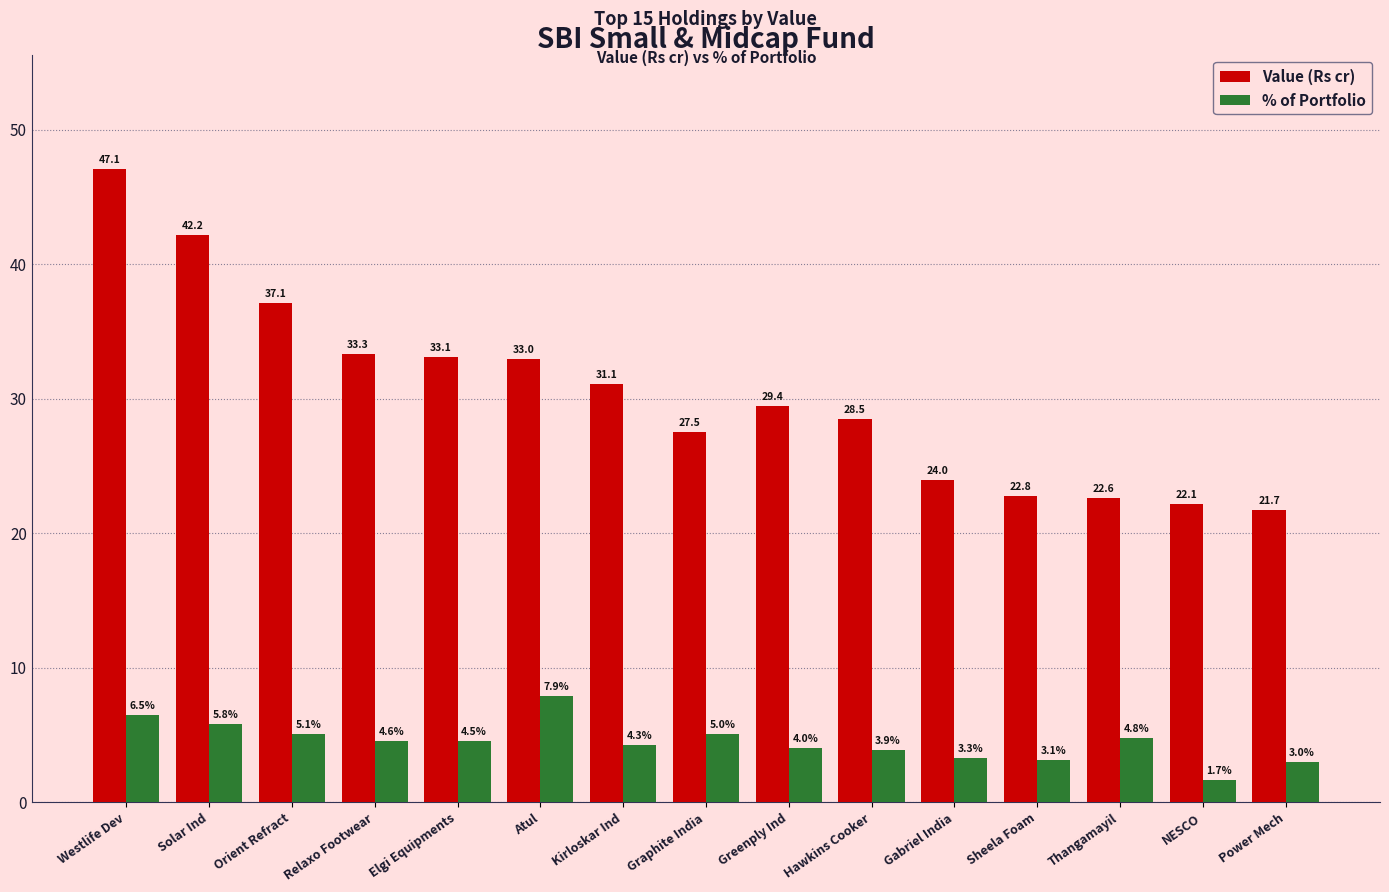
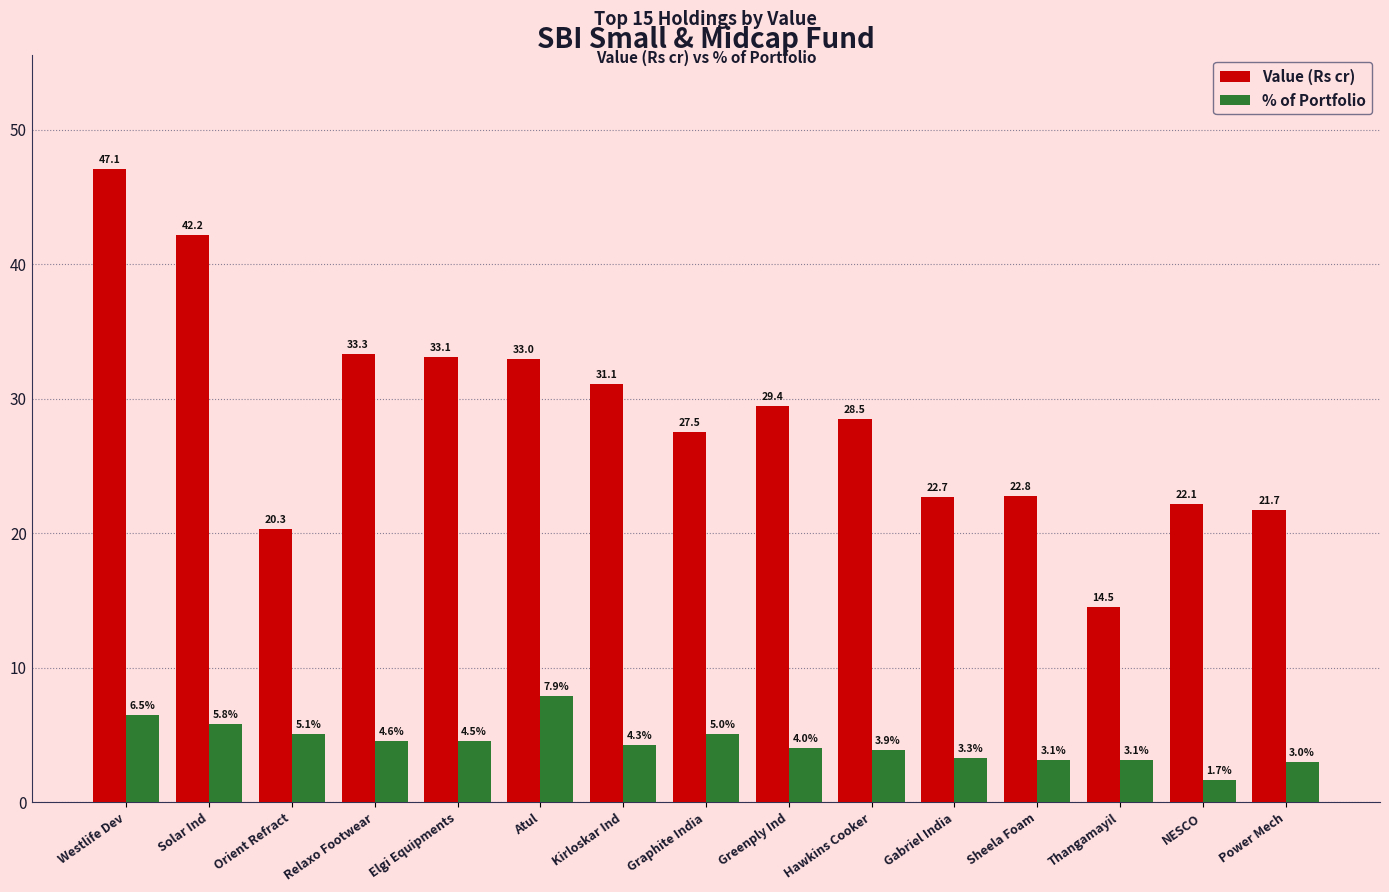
Value (Rs cr), Orient Refract: 37.1 -> 20.3
Value (Rs cr), Gabriel India: 24.0 -> 22.7
Value (Rs cr), Thangamayil: 22.6 -> 14.5
% of Portfolio, Thangamayil: 4.8% -> 3.1%
